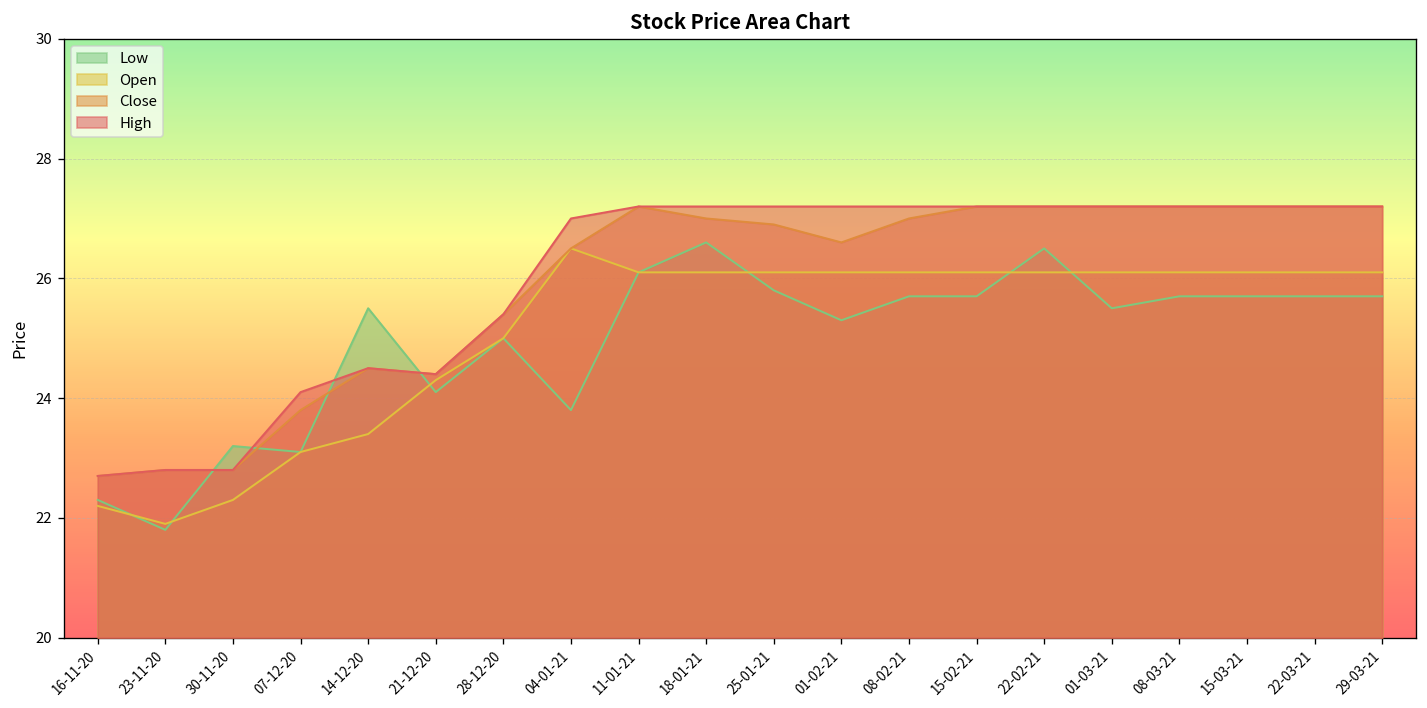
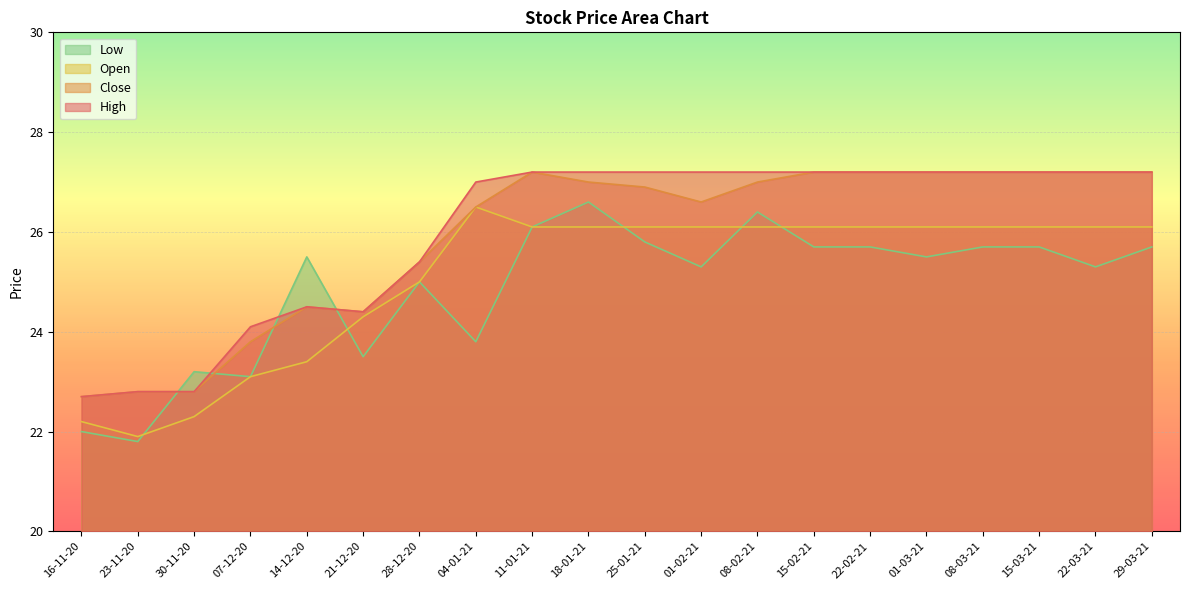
Low, 16-11-20: 22.3 -> 22.0
Low, 21-12-20: 24.1 -> 23.5
Low, 08-02-21: 25.7 -> 26.4
Low, 22-02-21: 26.5 -> 25.7
Low, 22-03-21: 25.7 -> 25.3
